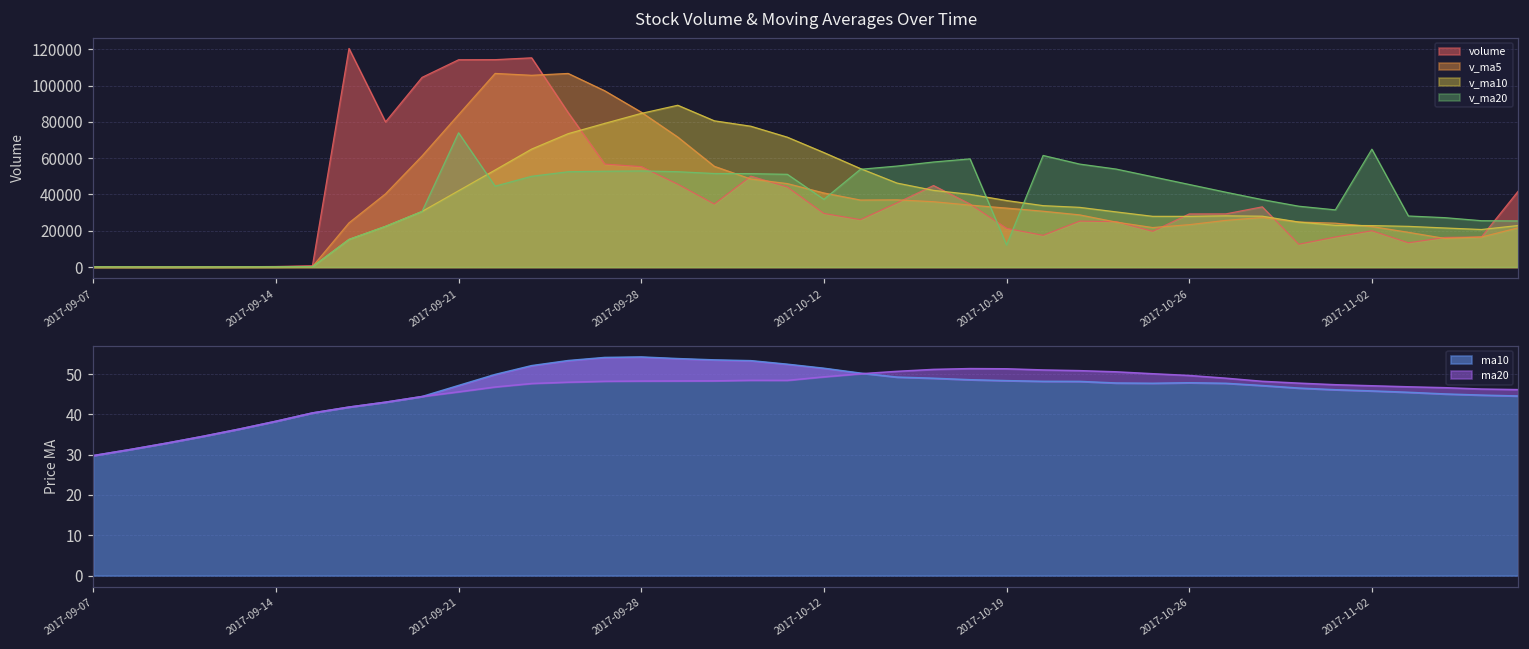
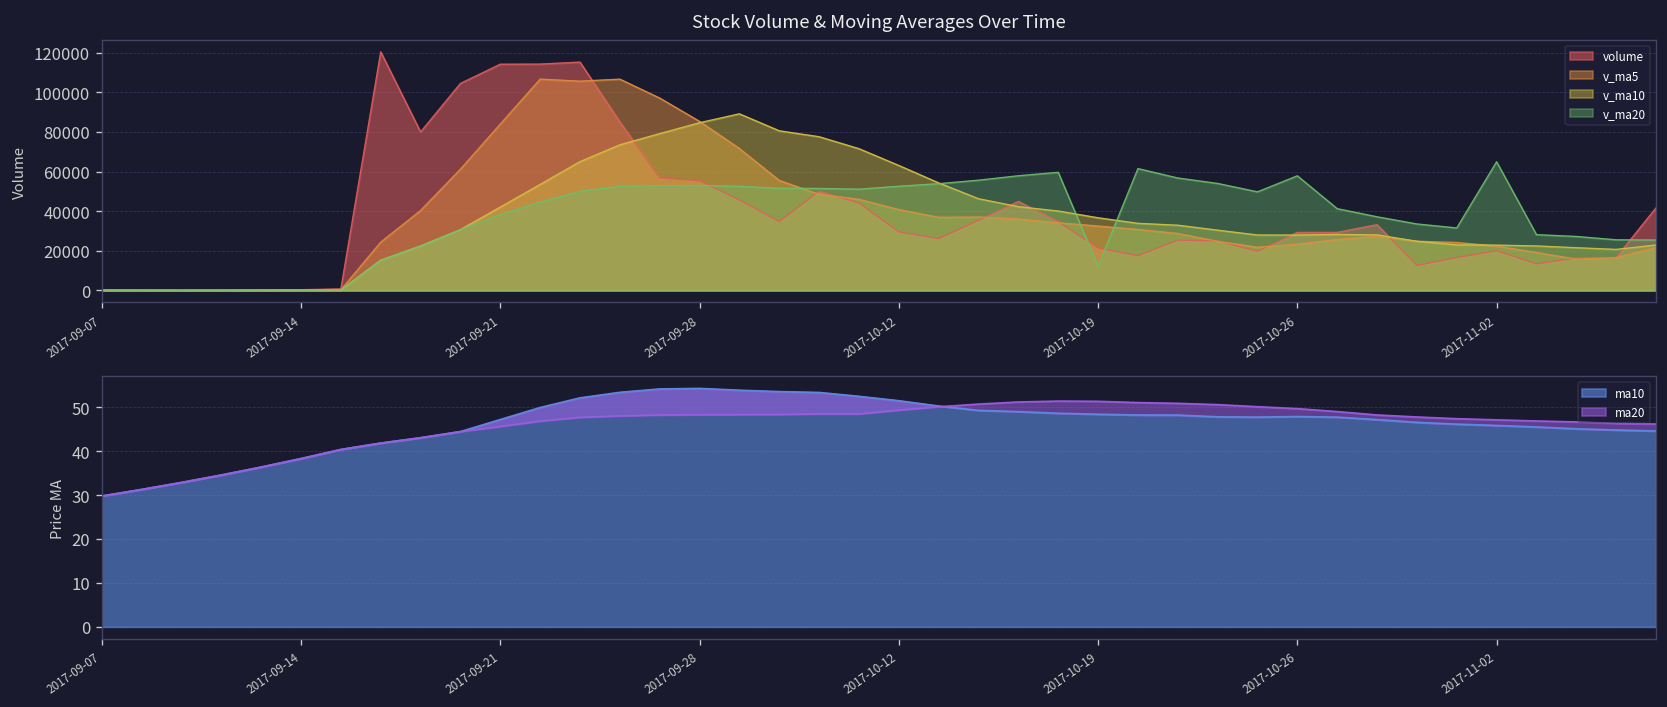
Stock Volume & Moving Averages Over Time, v_ma20, 2017-09-21: 74000 -> 38000
Stock Volume & Moving Averages Over Time, v_ma20, 2017-10-12: 37000 -> 53000
Stock Volume & Moving Averages Over Time, v_ma20, 2017-10-26: 46000 -> 58000
